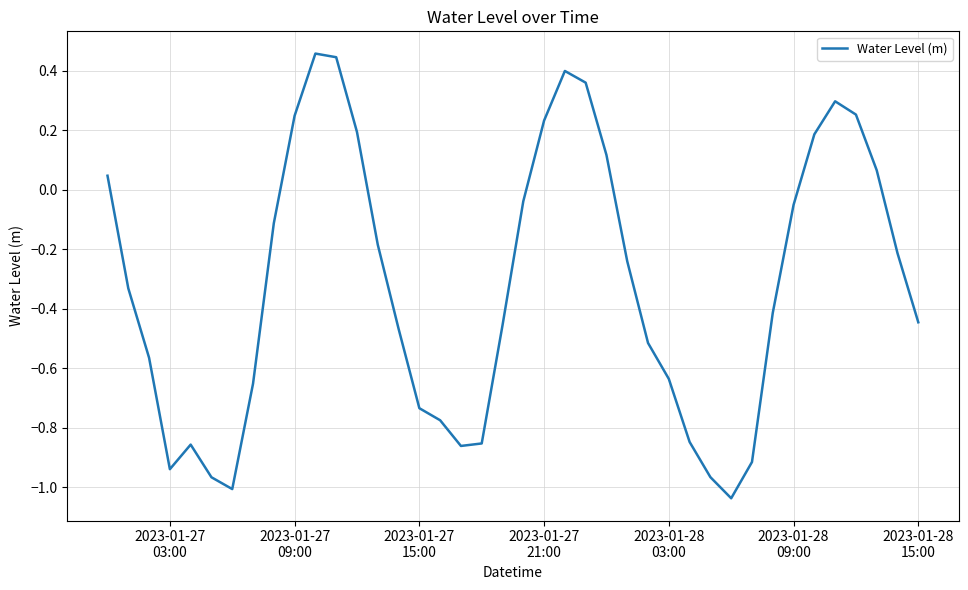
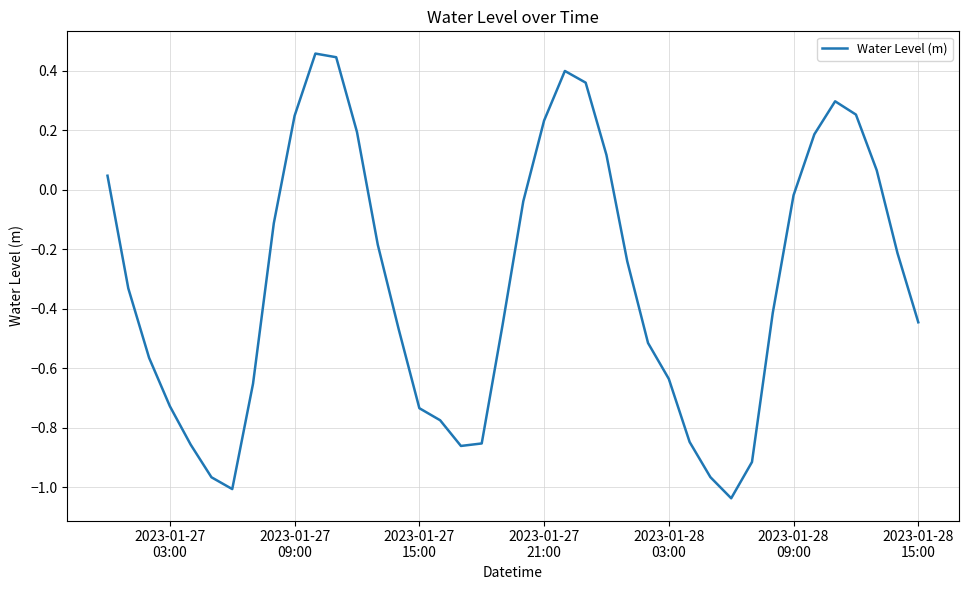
2023-01-27 03:00: -0.94 -> -0.73
2023-01-28 09:00: -0.05 -> -0.02
